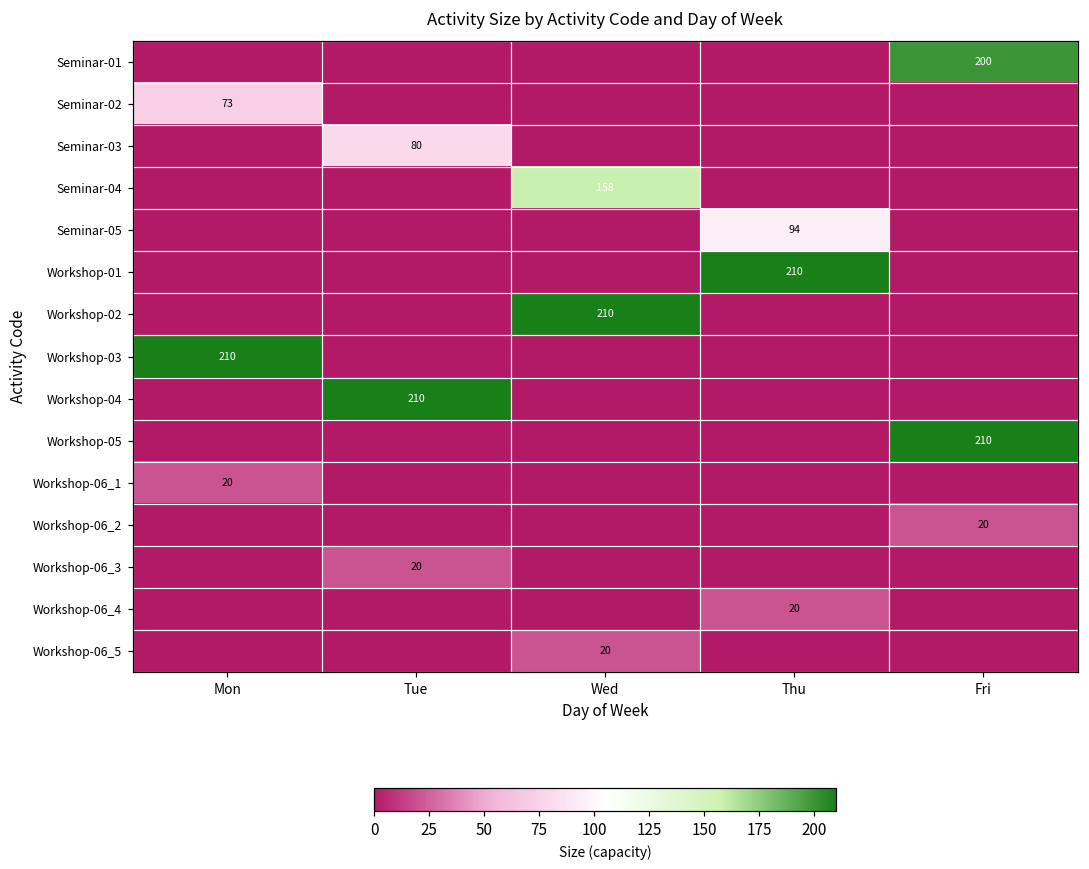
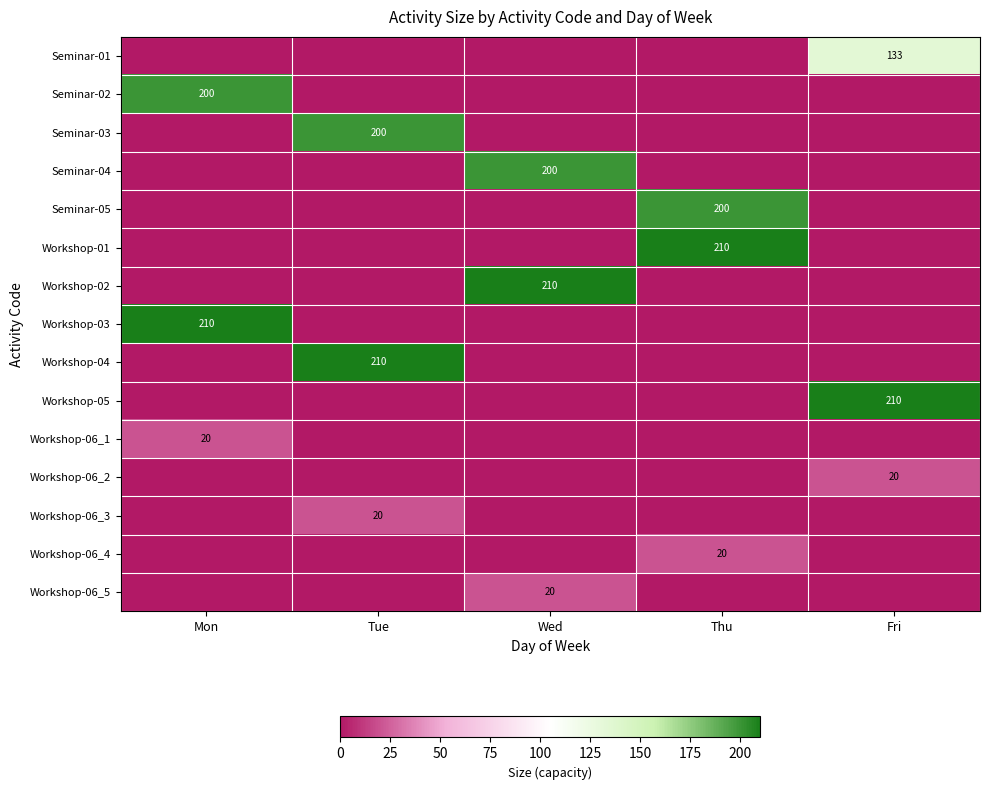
Seminar-01, Fri: 200 -> 133
Seminar-02, Mon: 73 -> 200
Seminar-03, Tue: 80 -> 200
Seminar-04, Wed: 158 -> 200
Seminar-05, Thu: 94 -> 200
